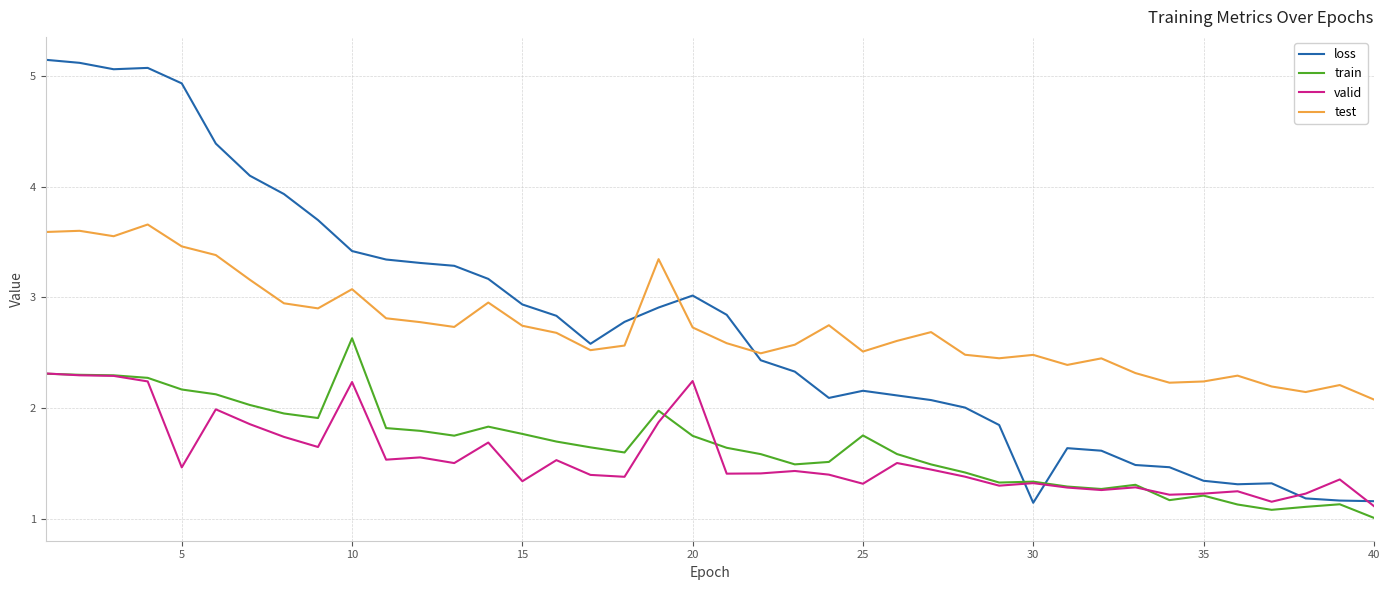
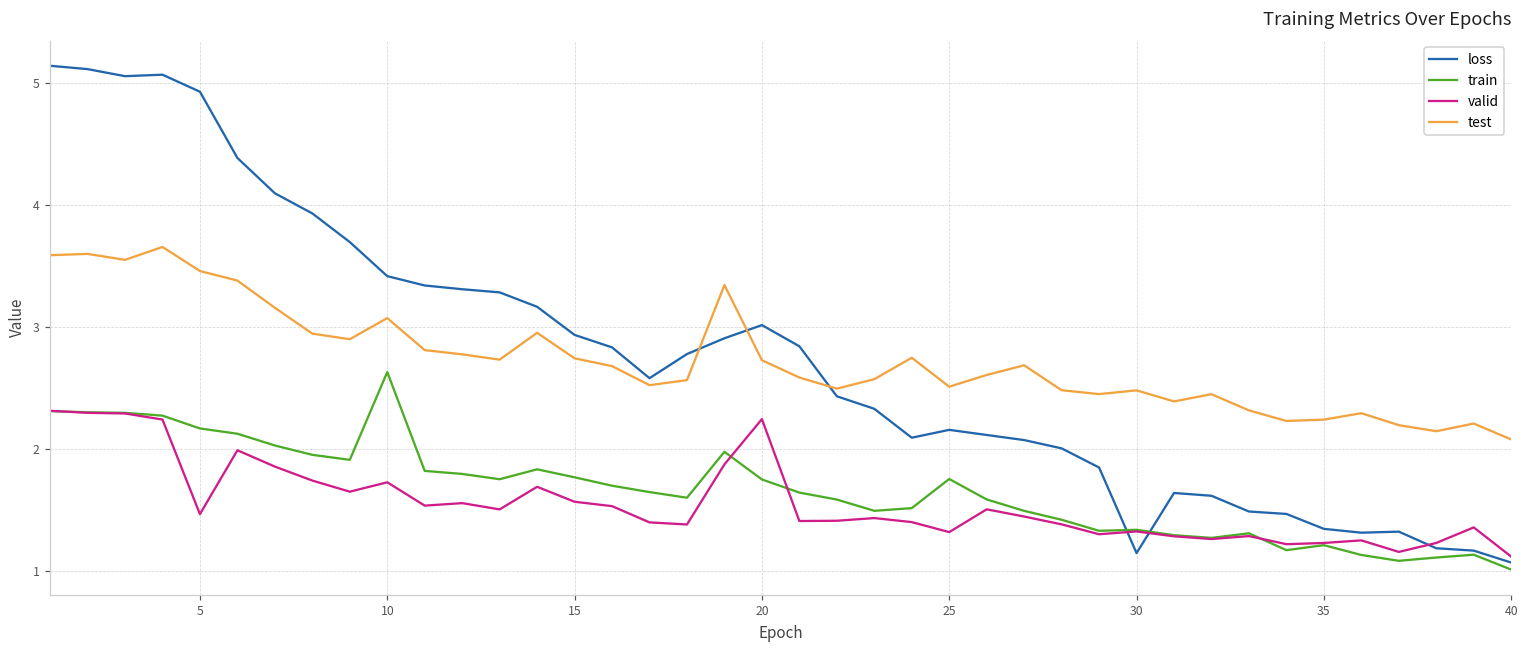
valid, 10: 2.24 -> 1.73
valid, 15: 1.34 -> 1.57
loss, 40: 1.16 -> 1.07
